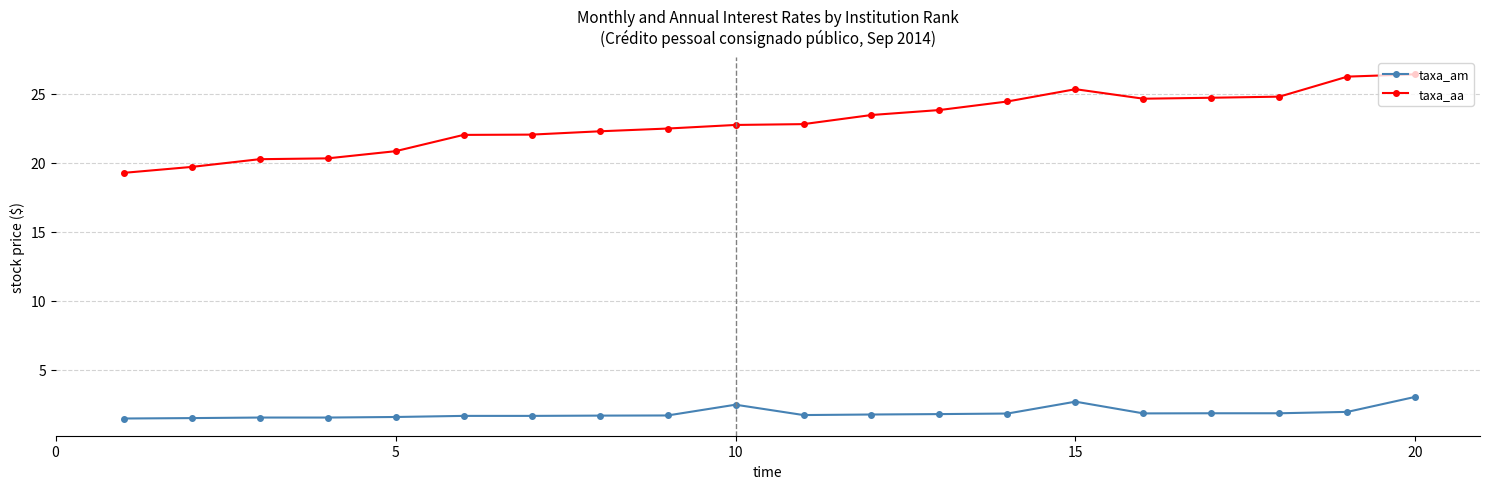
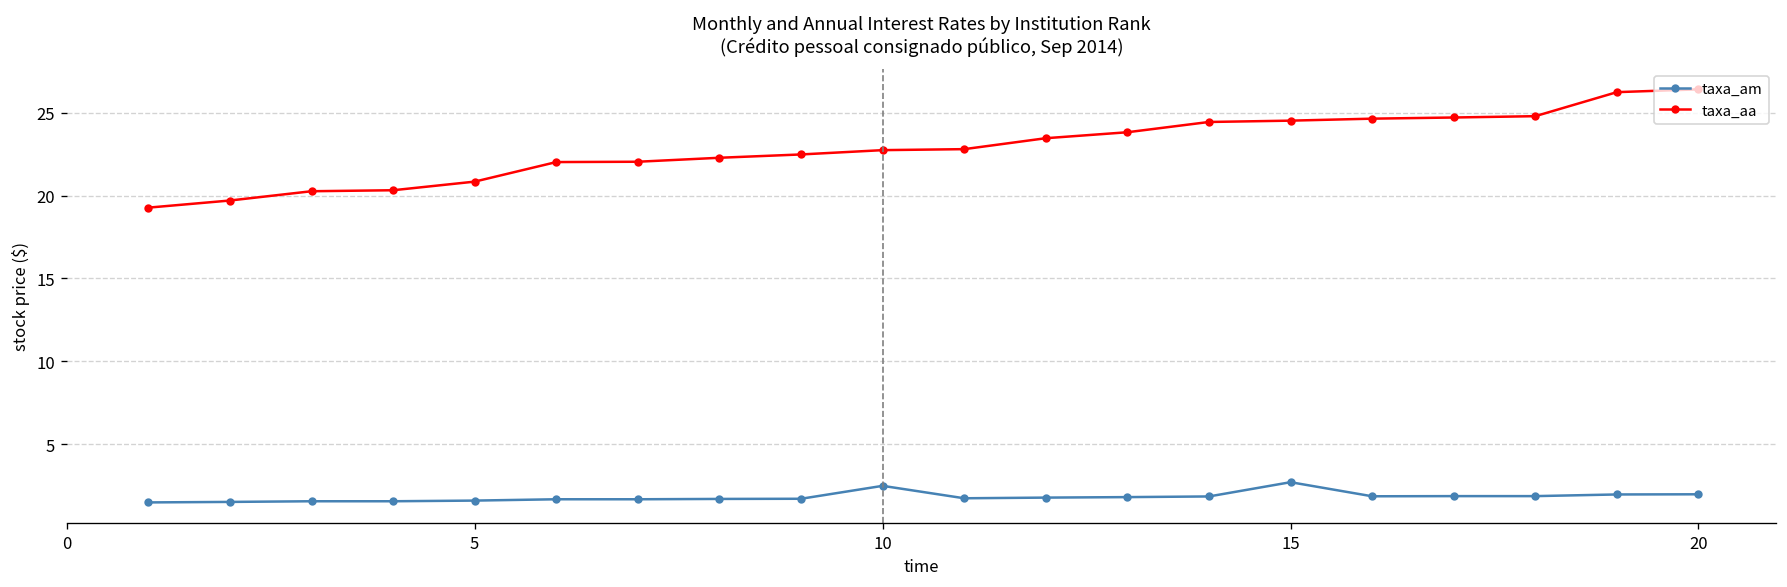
taxa_aa, 15: 25.3 -> 24.5
taxa_am, 20: 3.1 -> 2.0
